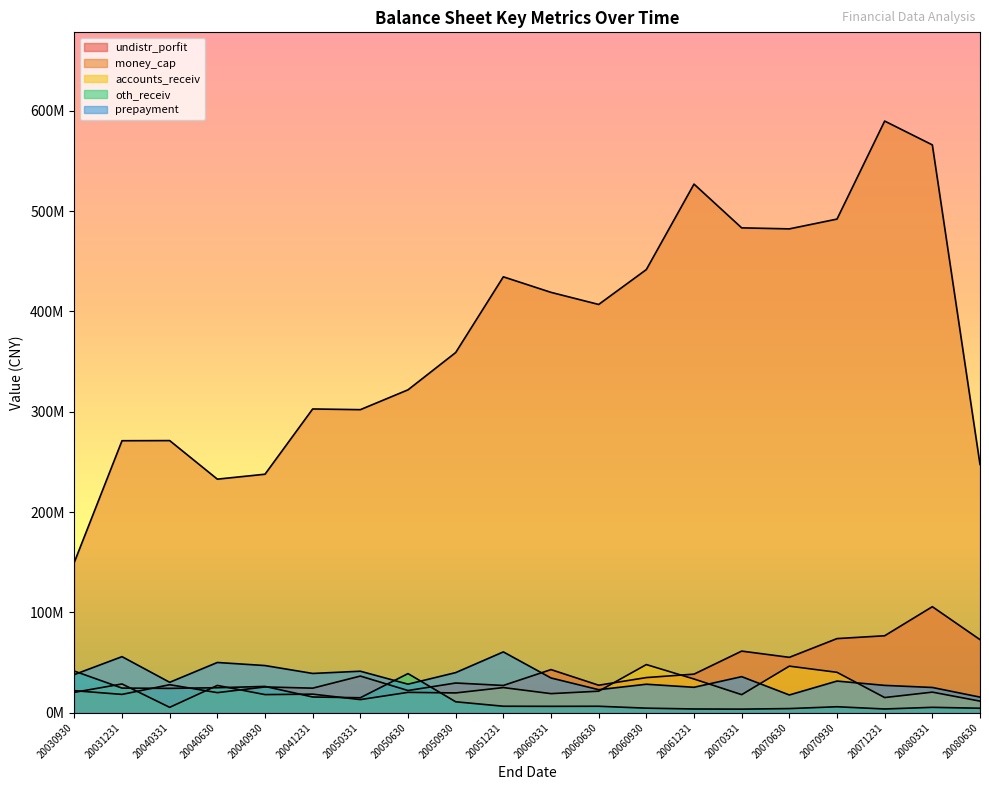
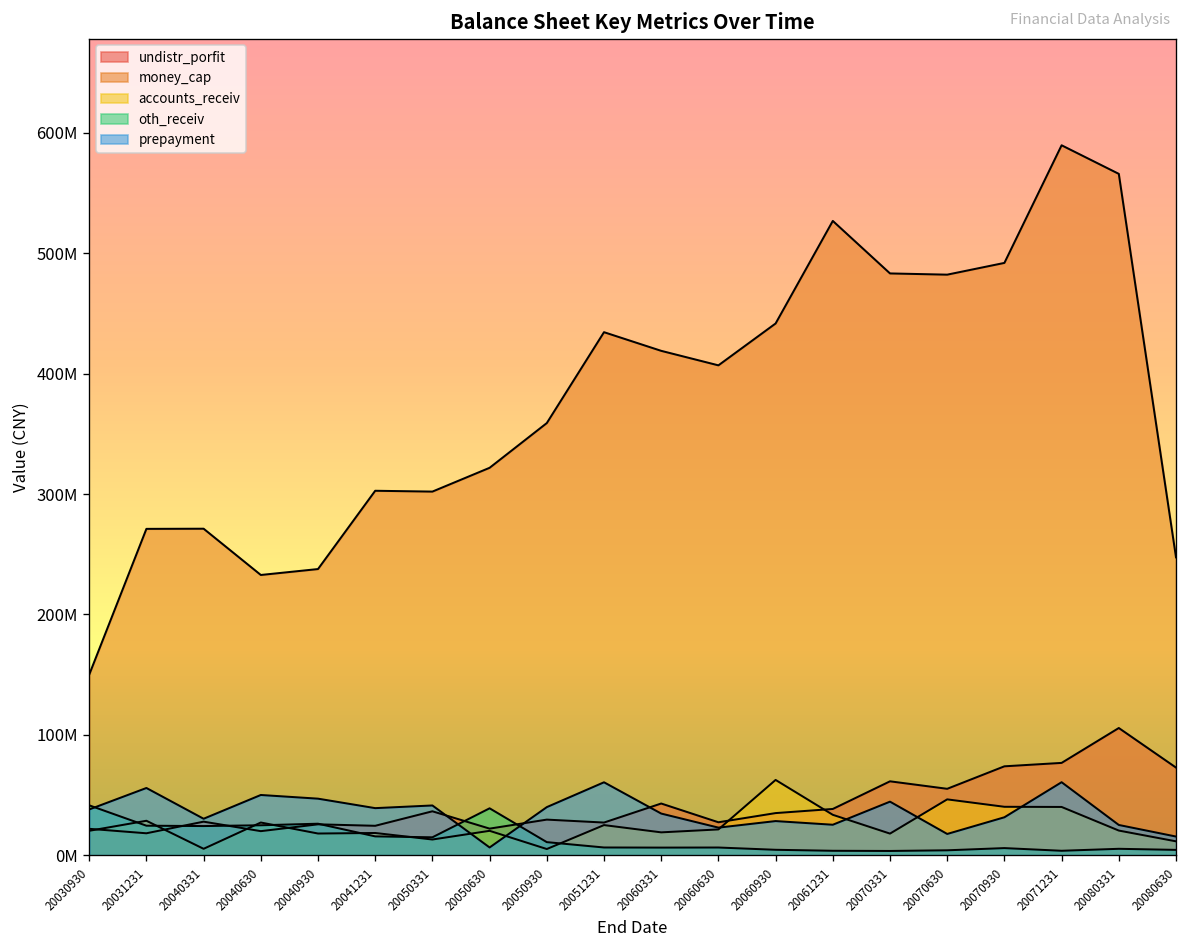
prepayment, 20050630: 28000000 -> 6000000
accounts_receiv, 20050930: 20000000 -> 5000000
accounts_receiv, 20060930: 48000000 -> 62000000
prepayment, 20070331: 36000000 -> 44000000
accounts_receiv, 20071231: 15000000 -> 40000000
prepayment, 20071231: 27000000 -> 61000000
